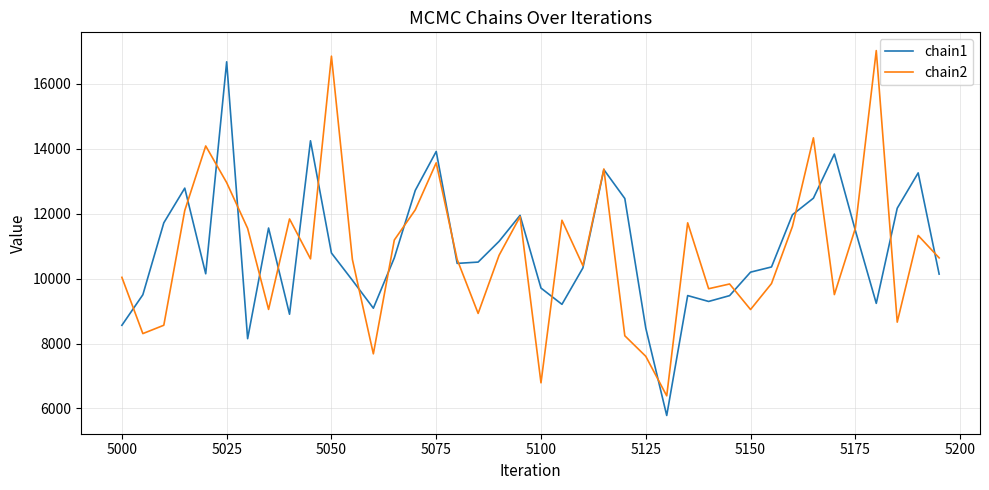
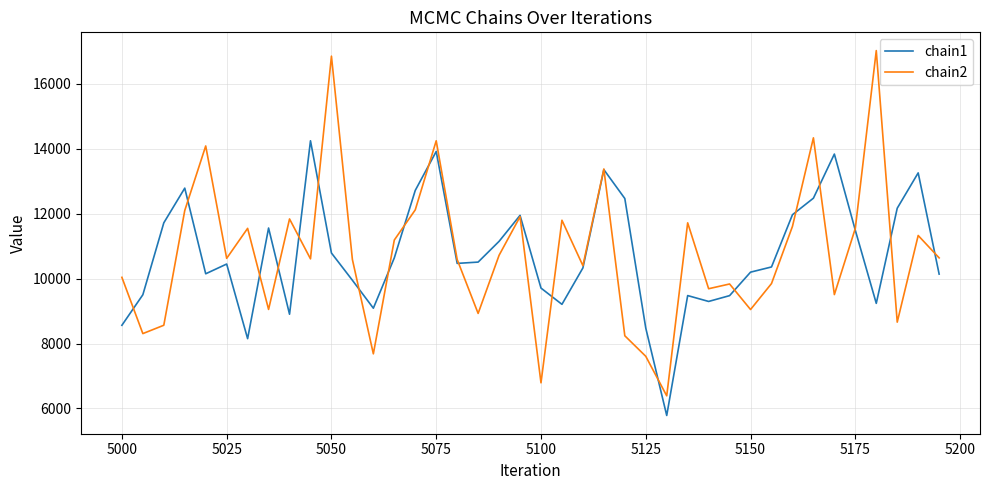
chain1, 5025: 16700 -> 10500
chain2, 5025: 13000 -> 10600
chain2, 5075: 13600 -> 14200
